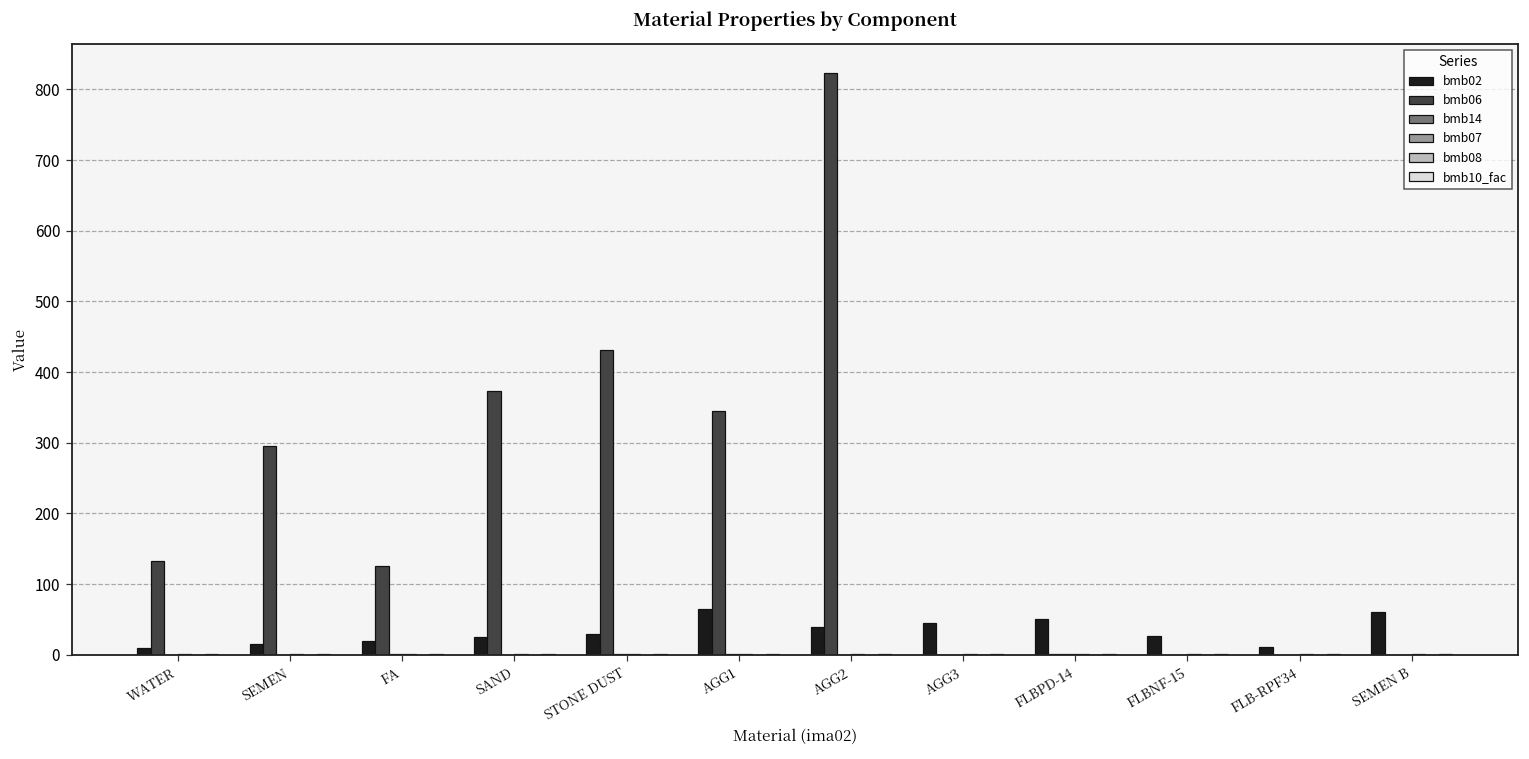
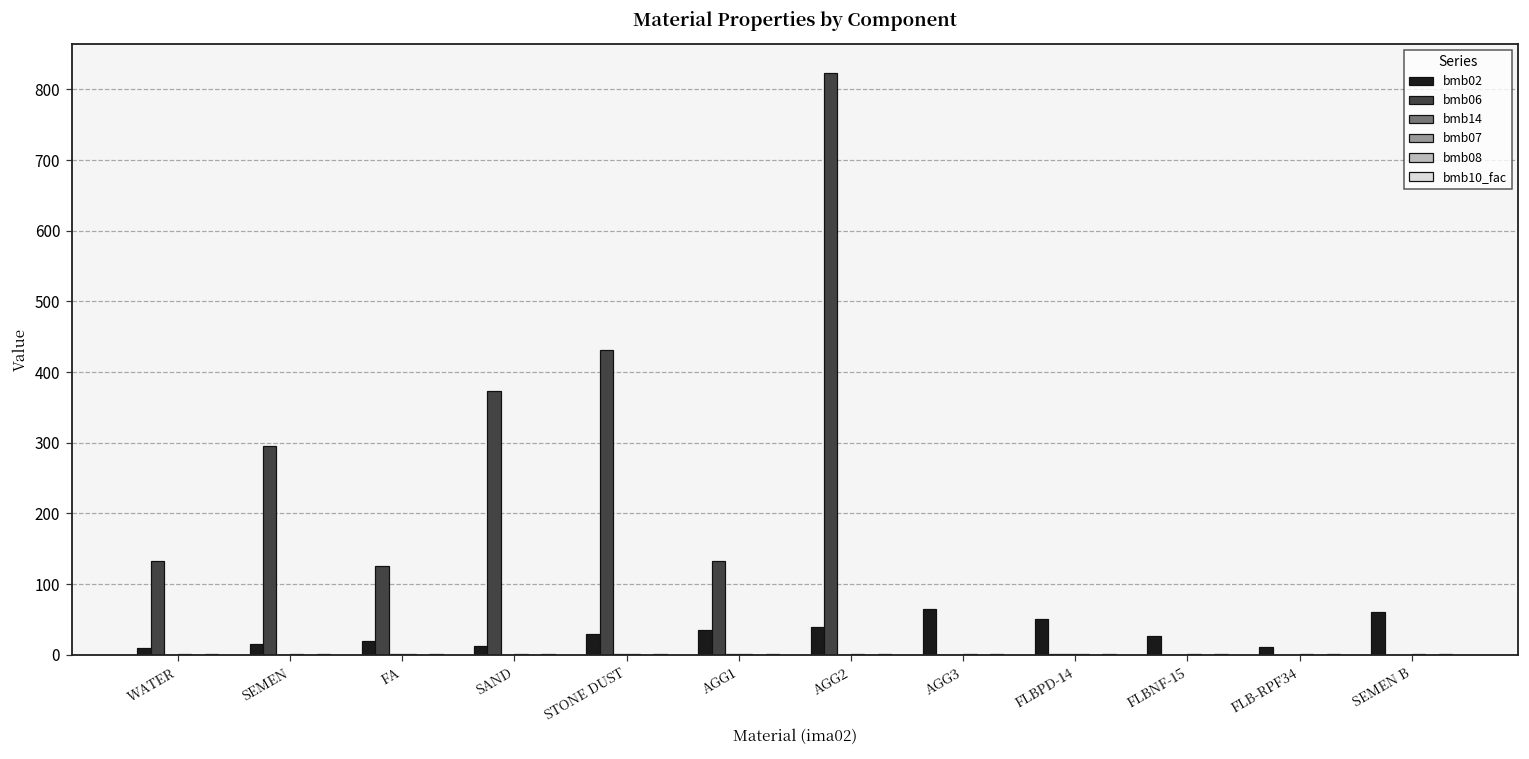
bmb02, SAND: 30 -> 10
bmb02, AGG1: 70 -> 40
bmb06, AGG1: 350 -> 130
bmb02, AGG3: 50 -> 70
